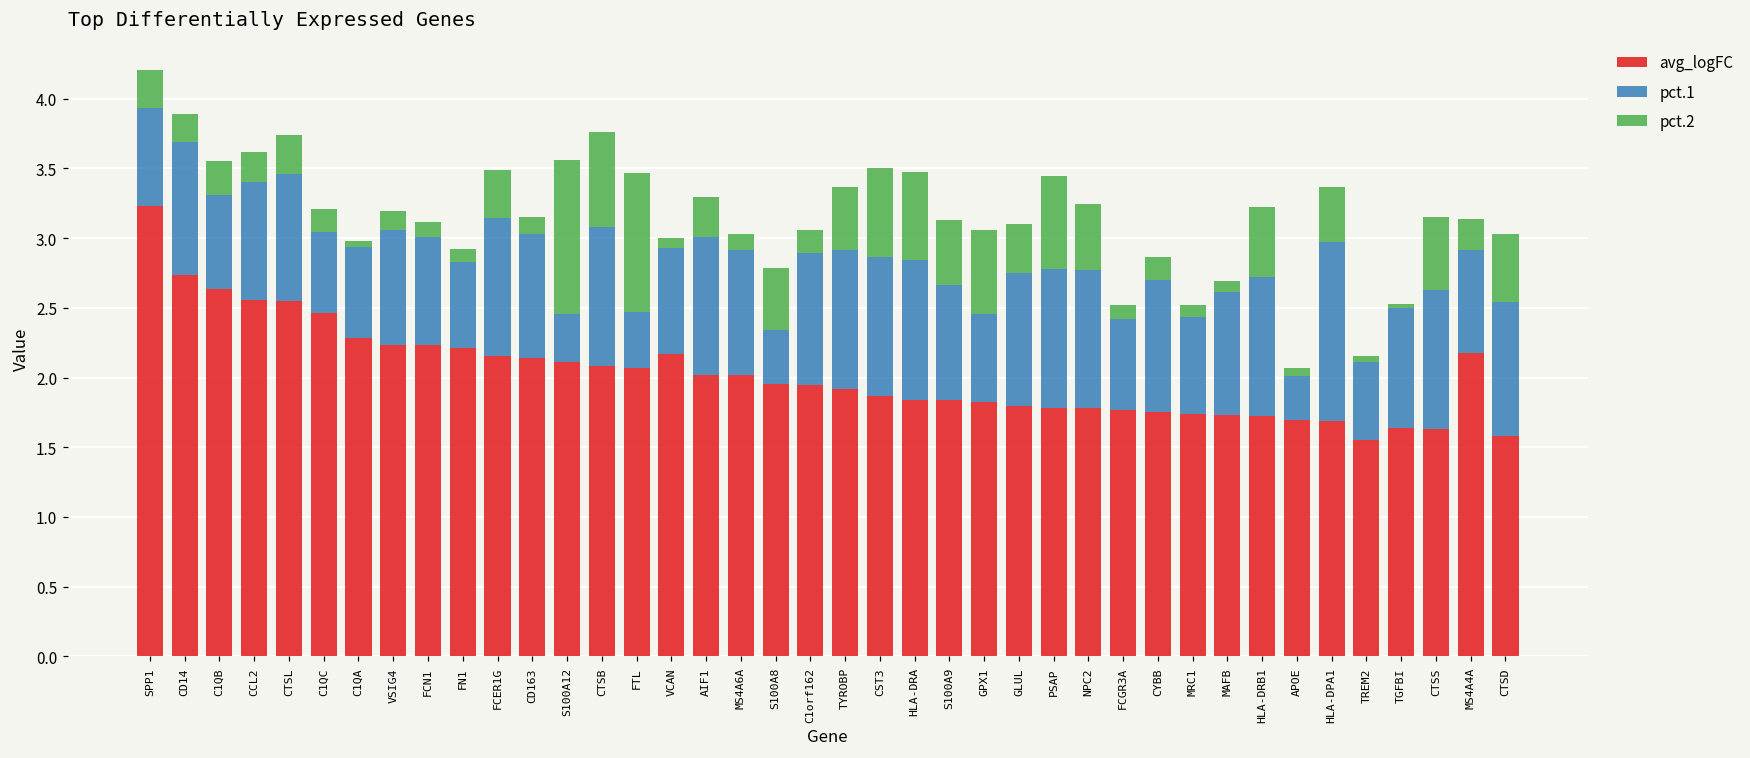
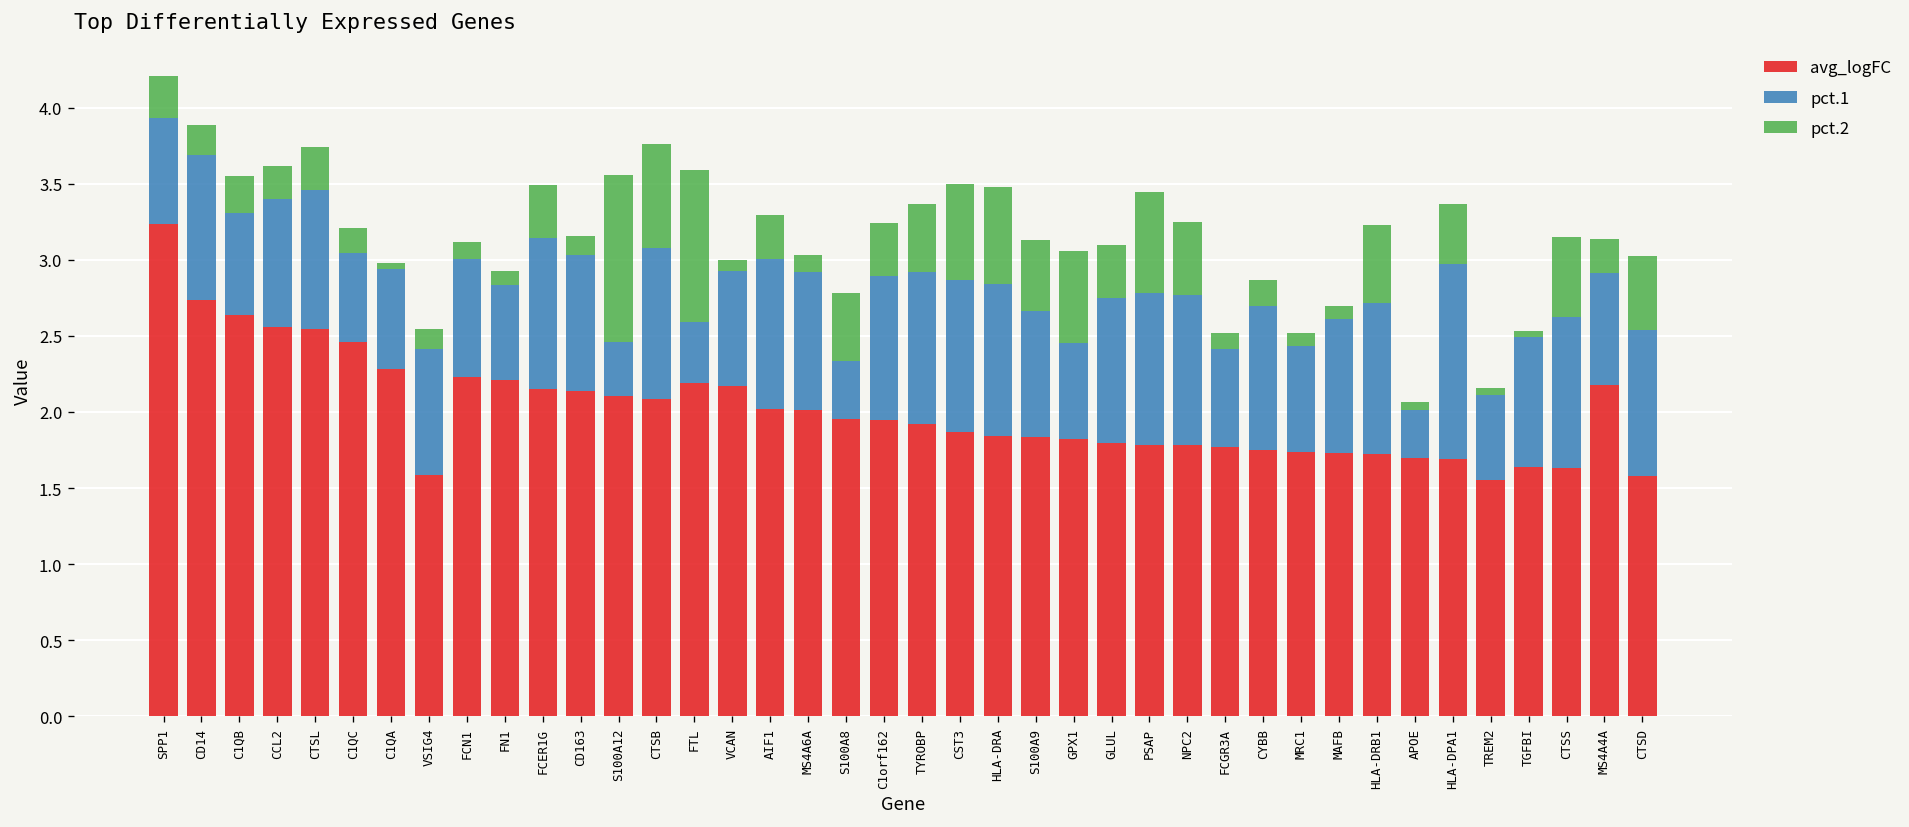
avg_logFC, VSIG4: 2.23 -> 1.59
avg_logFC, FTL: 2.07 -> 2.19
pct.2, C1orf162: 0.16 -> 0.34
